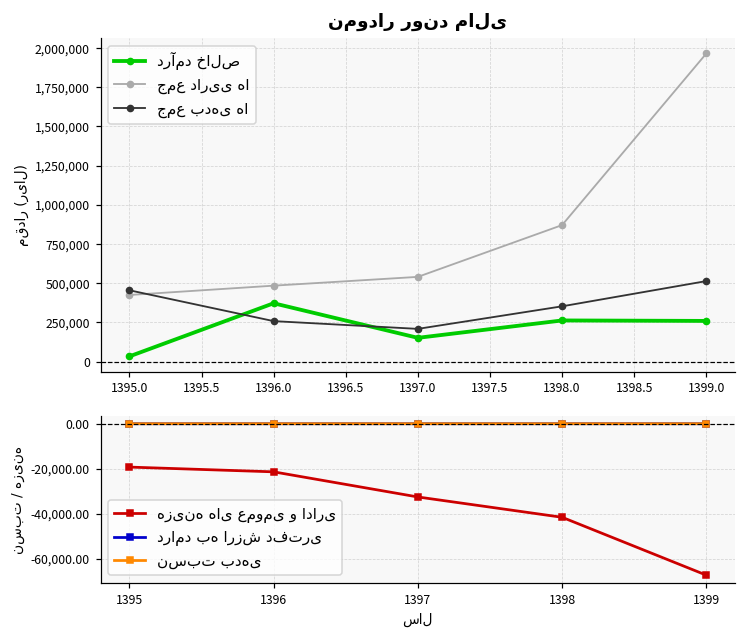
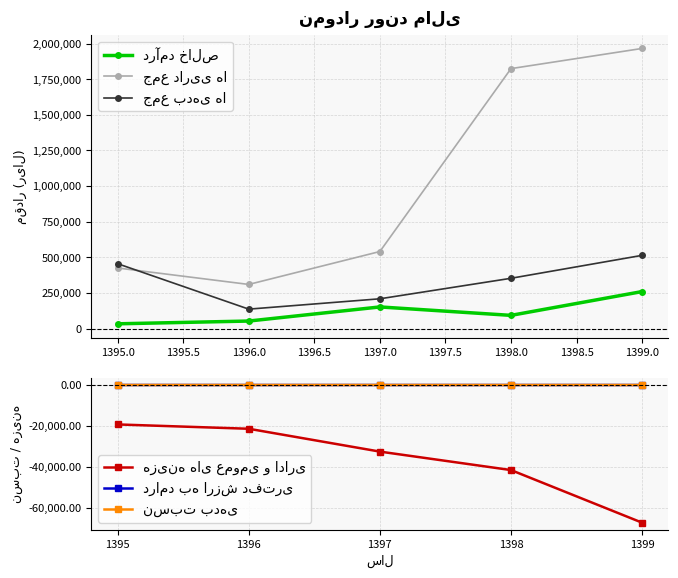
نمودار روند مالی, درآمد خالص, 1396.0: 370,000 -> 50,000
نمودار روند مالی, جمع داریی ها, 1396.0: 480,000 -> 310,000
نمودار روند مالی, جمع بدهی ها, 1396.0: 260,000 -> 140,000
نمودار روند مالی, درآمد خالص, 1398.0: 260,000 -> 90,000
نمودار روند مالی, جمع داریی ها, 1398.0: 870,000 -> 1,820,000
